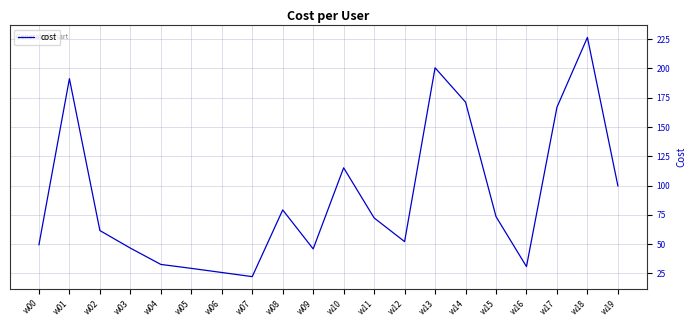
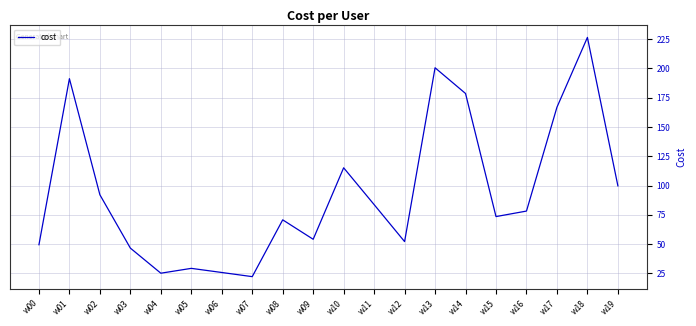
w02: 62 -> 92
w04: 33 -> 25
w08: 79 -> 71
w09: 46 -> 54
w11: 72 -> 84
w14: 171 -> 179
w16: 31 -> 78
